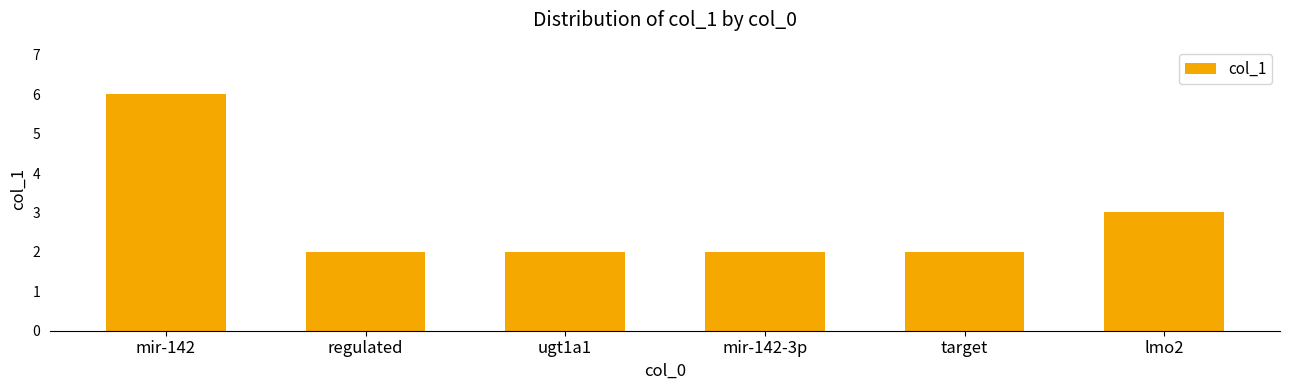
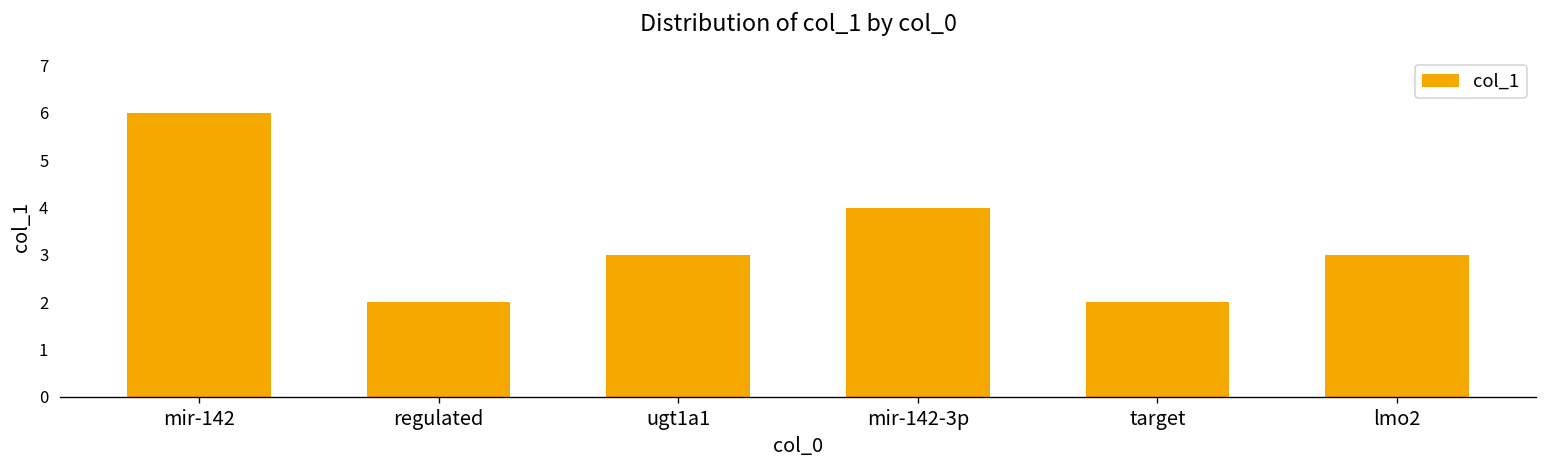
ugt1a1: 2 -> 3
mir-142-3p: 2 -> 4
